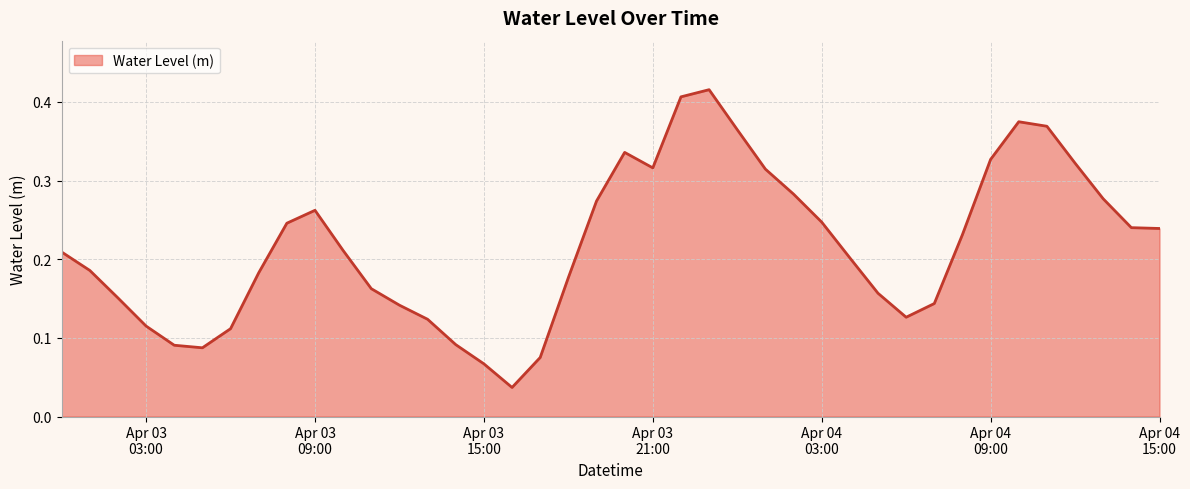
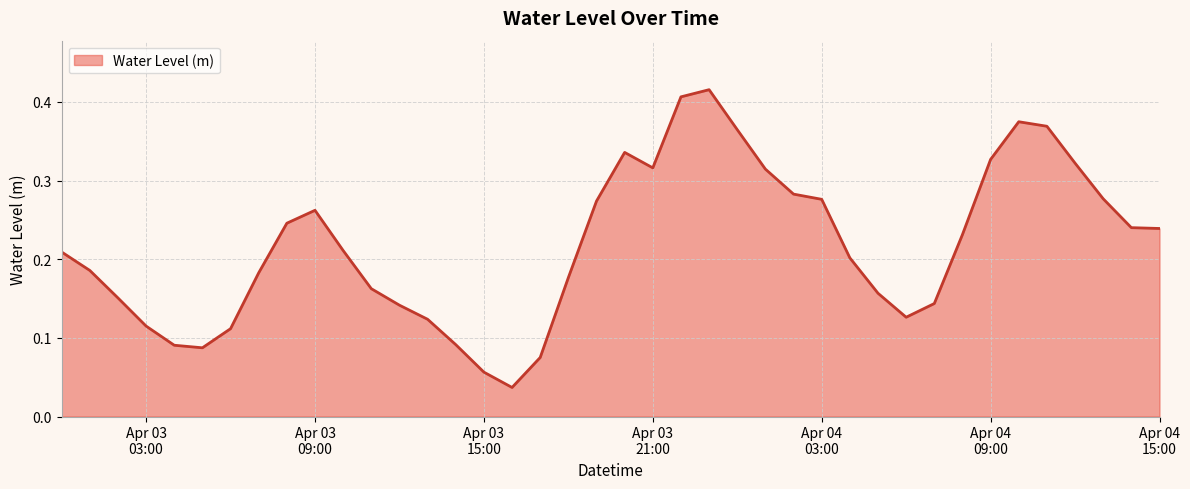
Apr 03 15:00: 0.07 -> 0.06
Apr 04 03:00: 0.25 -> 0.28
